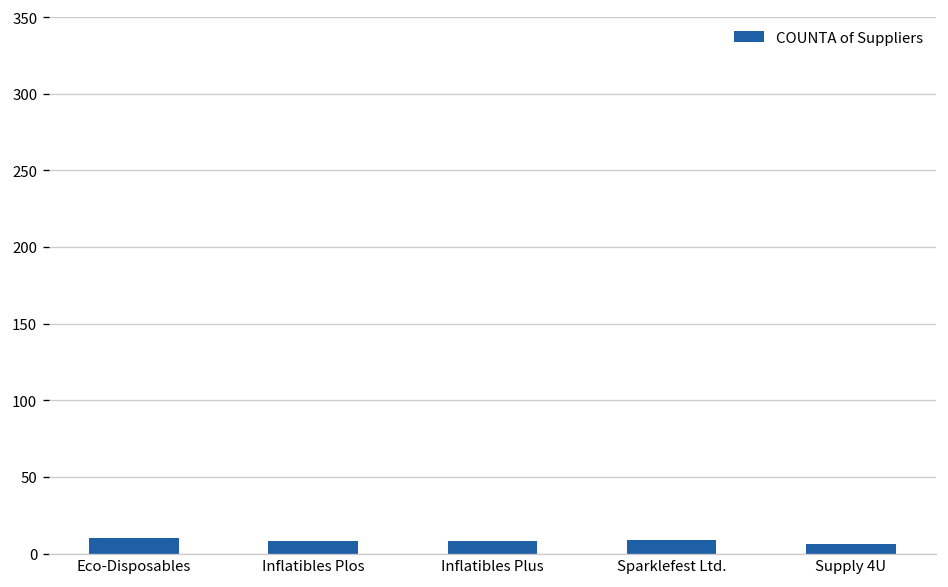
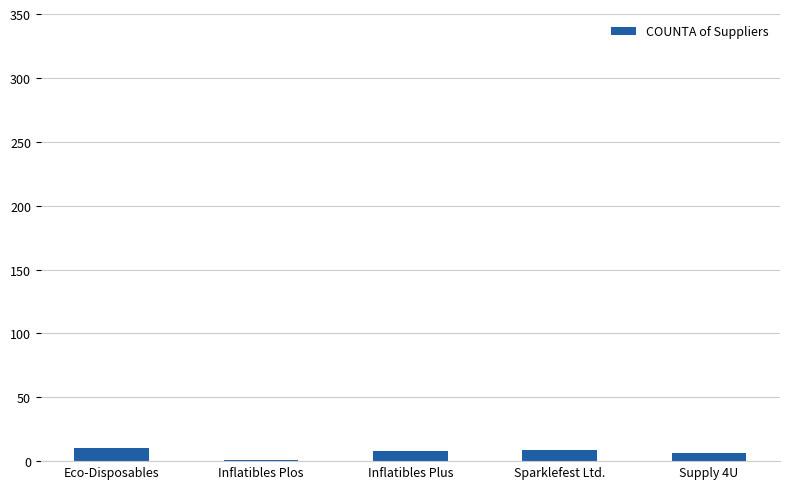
Inflatibles Plos: 8 -> 1
